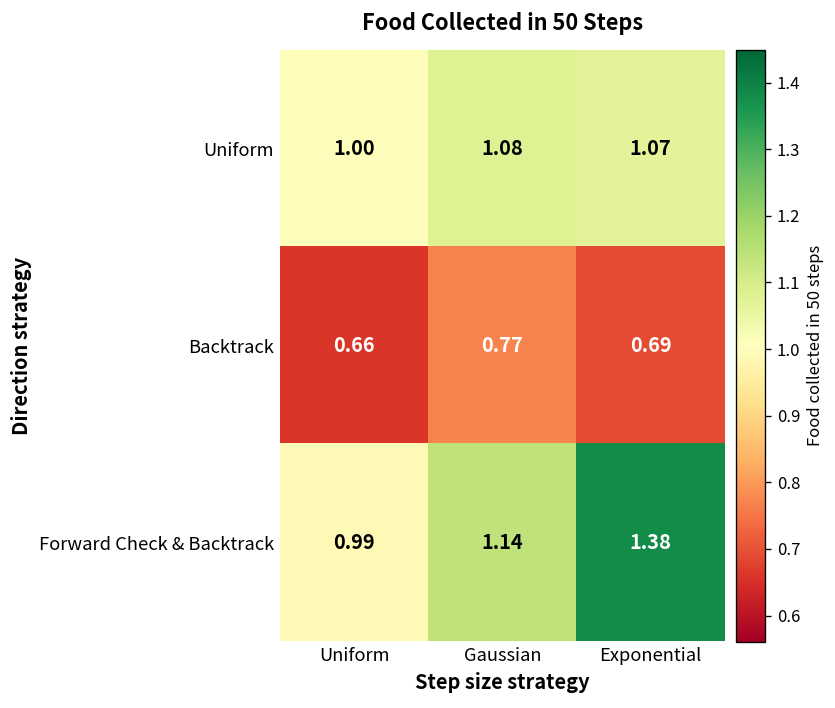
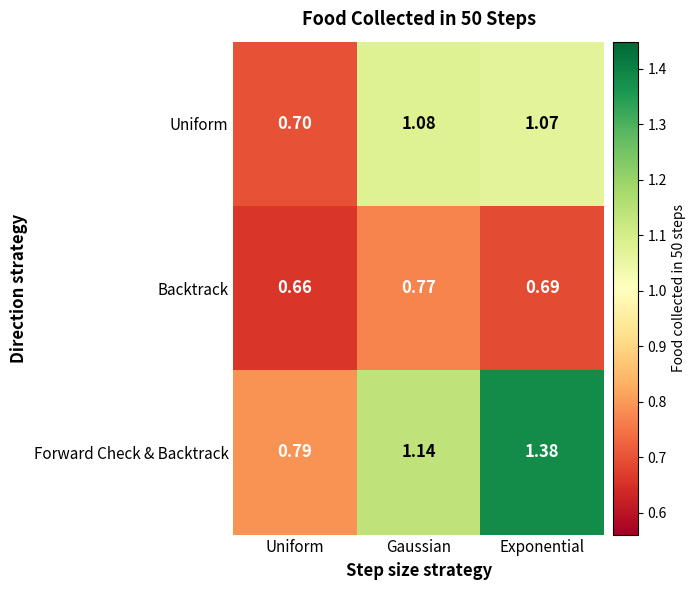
Uniform, Uniform: 1.00 -> 0.70
Forward Check & Backtrack, Uniform: 0.99 -> 0.79
